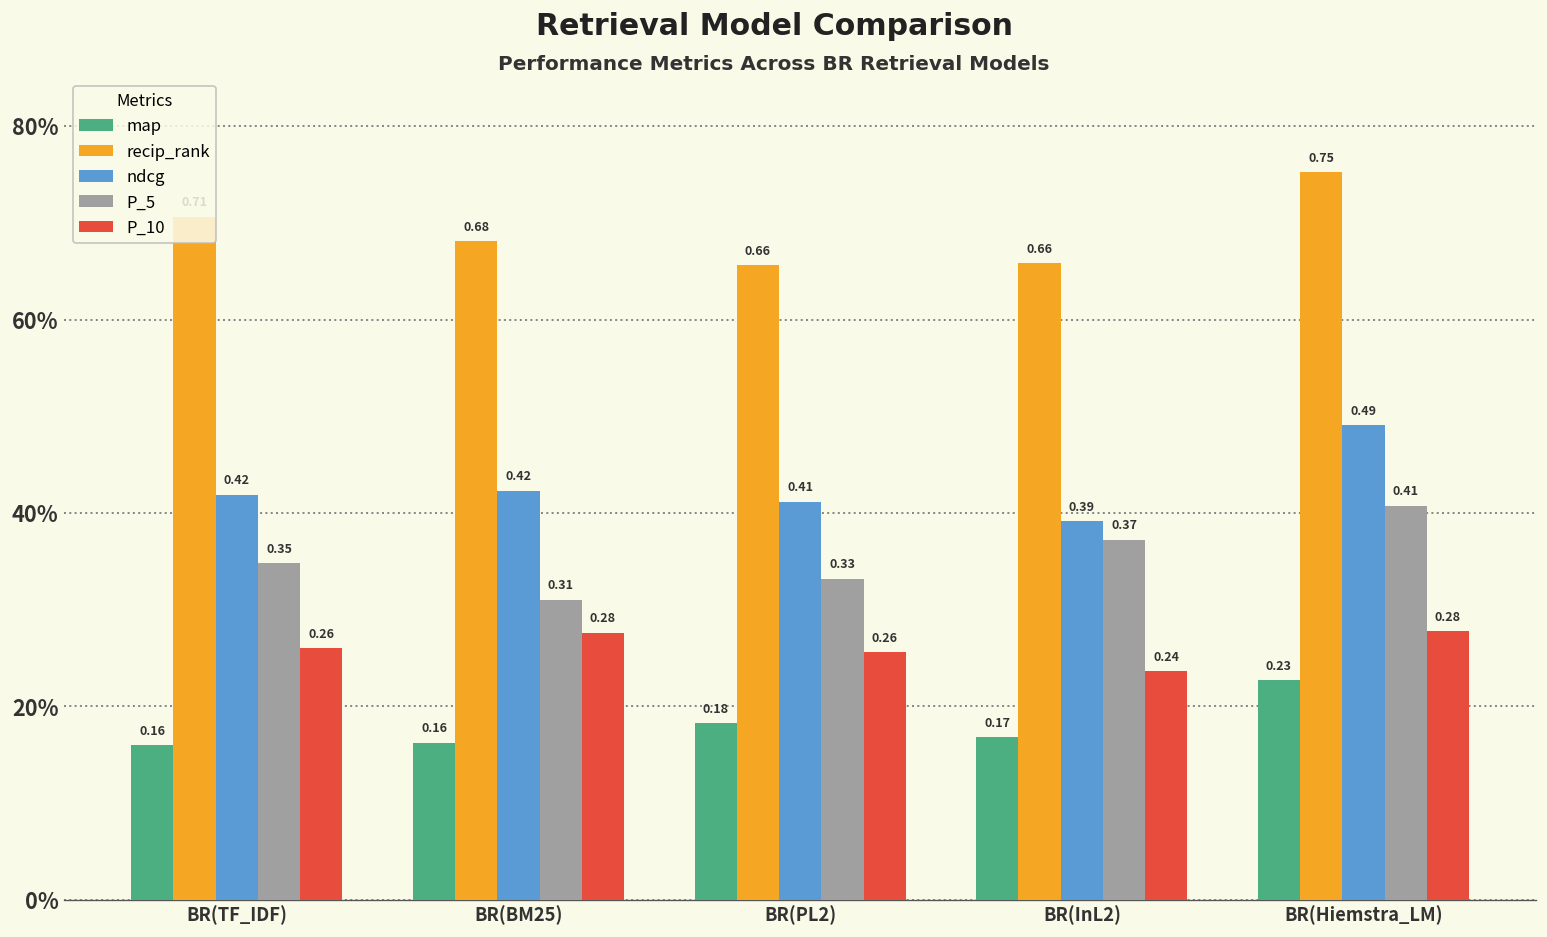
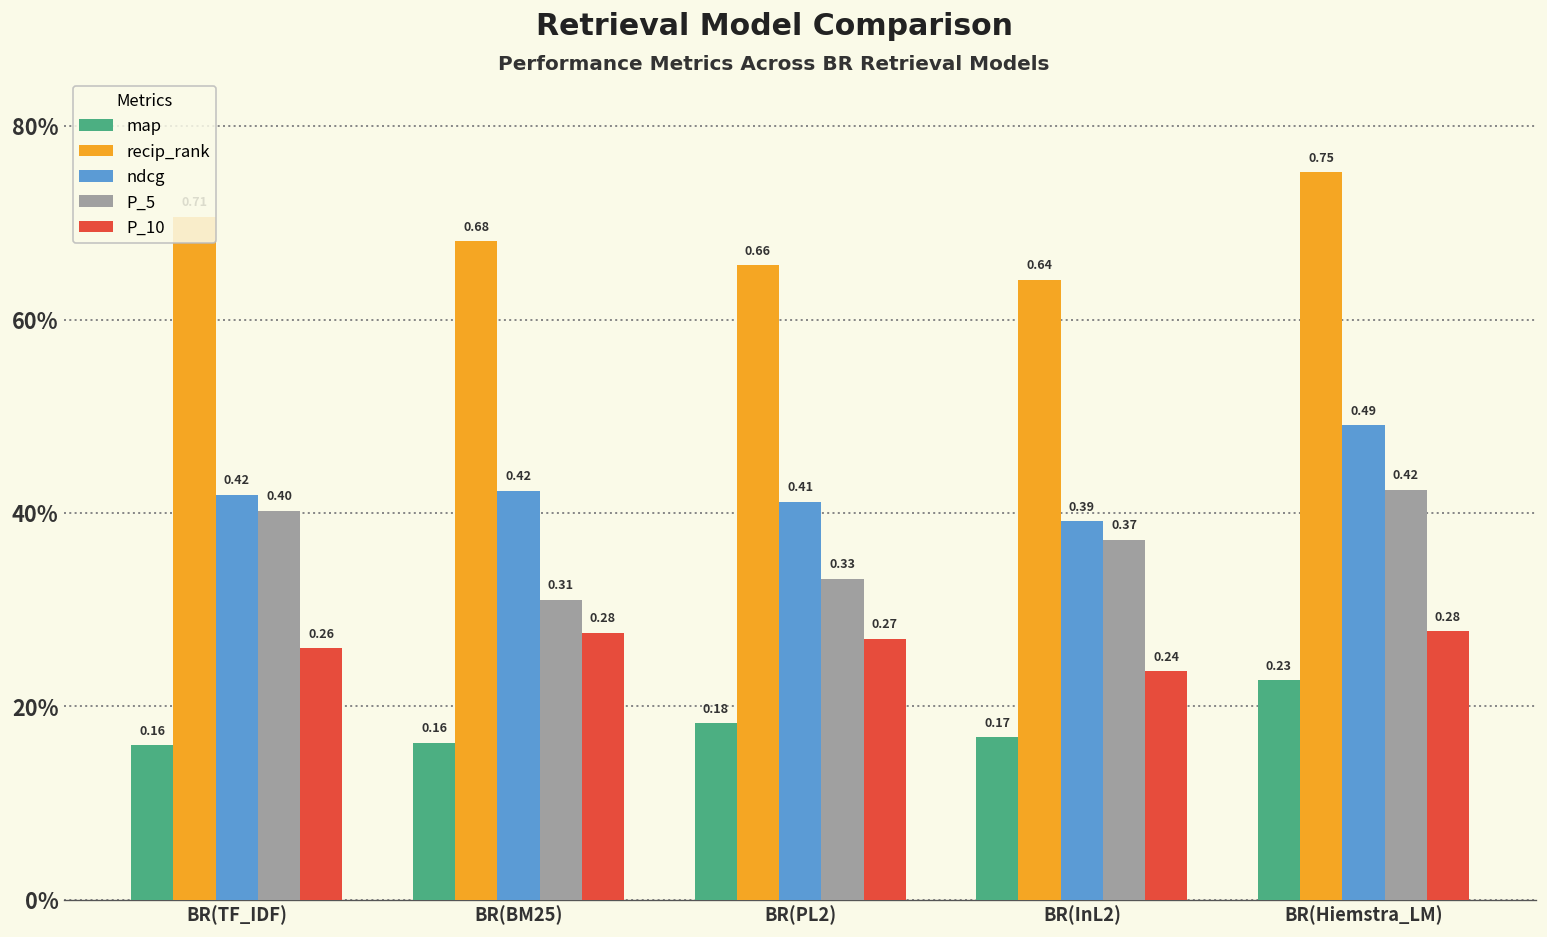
P_5, BR(TF_IDF): 0.35 -> 0.40
P_10, BR(PL2): 0.26 -> 0.27
recip_rank, BR(InL2): 0.66 -> 0.64
P_5, BR(Hiemstra_LM): 0.41 -> 0.42
